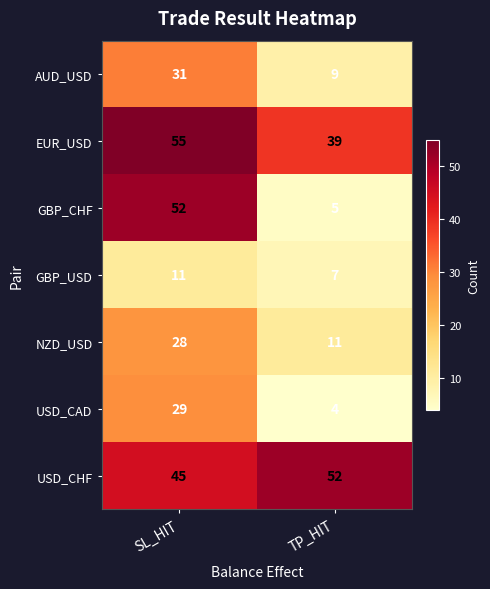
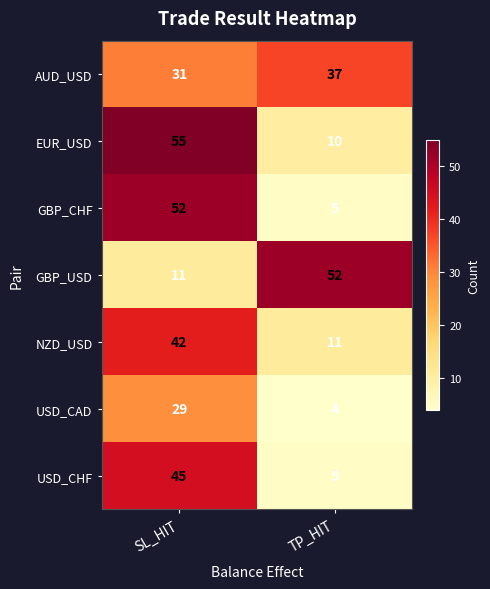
AUD_USD, TP_HIT: 9 -> 37
EUR_USD, TP_HIT: 39 -> 10
GBP_USD, TP_HIT: 7 -> 52
NZD_USD, SL_HIT: 28 -> 42
USD_CHF, TP_HIT: 52 -> 5
